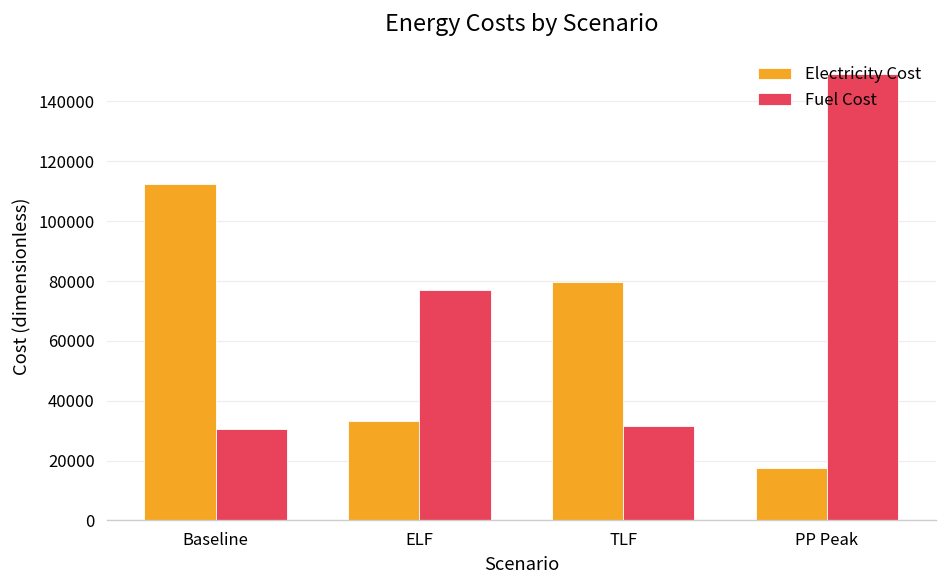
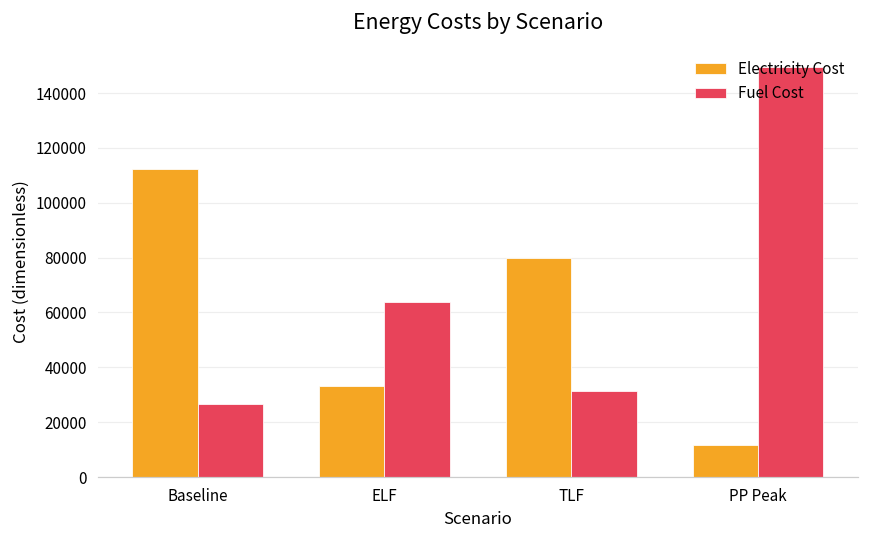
Fuel Cost, Baseline: 31000 -> 27000
Fuel Cost, ELF: 77000 -> 64000
Electricity Cost, PP Peak: 17000 -> 12000
